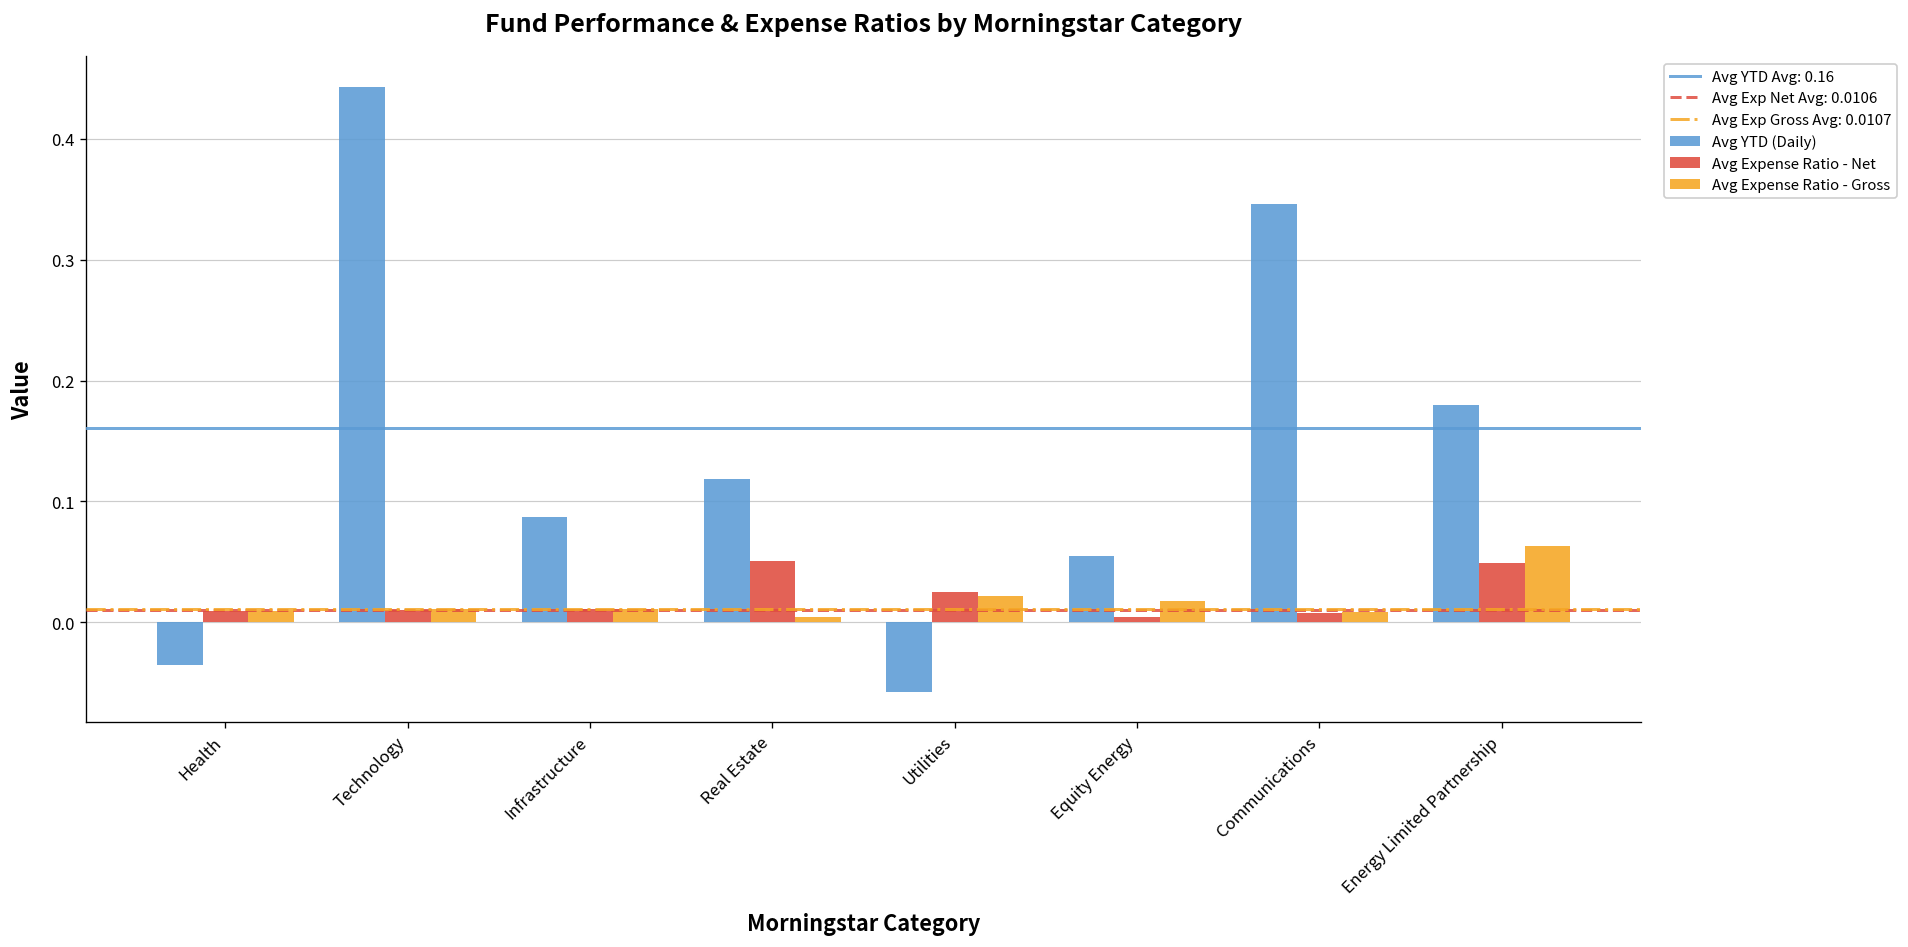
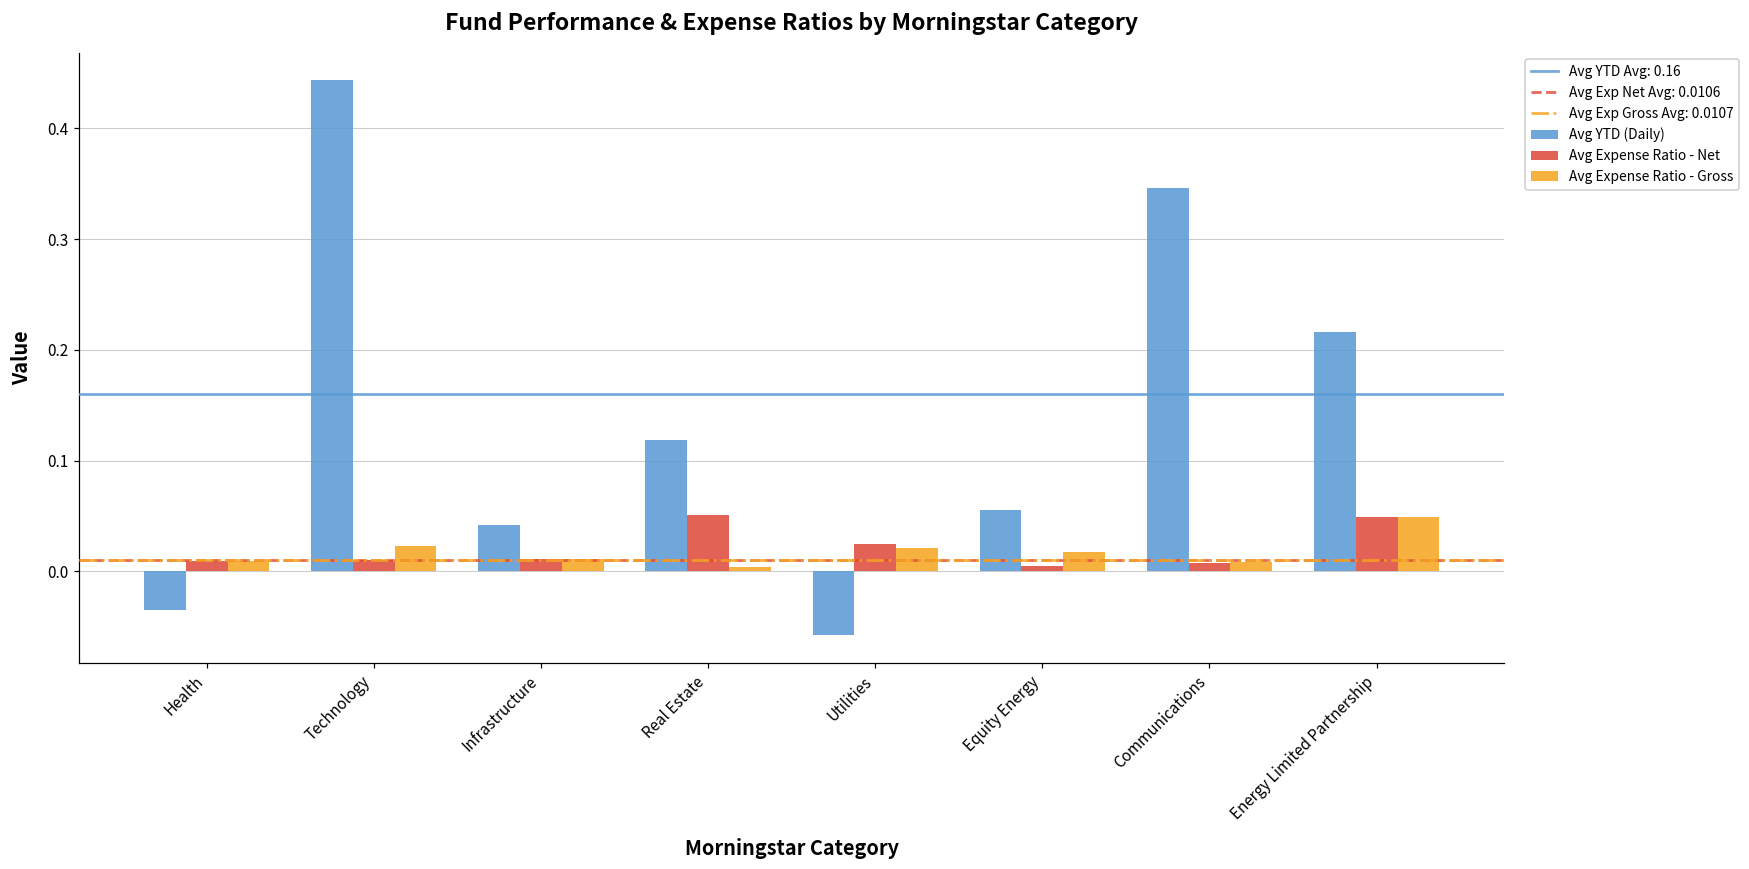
Avg Expense Ratio - Gross, Technology: 0.011 -> 0.023
Avg YTD (Daily), Infrastructure: 0.087 -> 0.042
Avg YTD (Daily), Energy Limited Partnership: 0.180 -> 0.216
Avg Expense Ratio - Gross, Energy Limited Partnership: 0.063 -> 0.049
